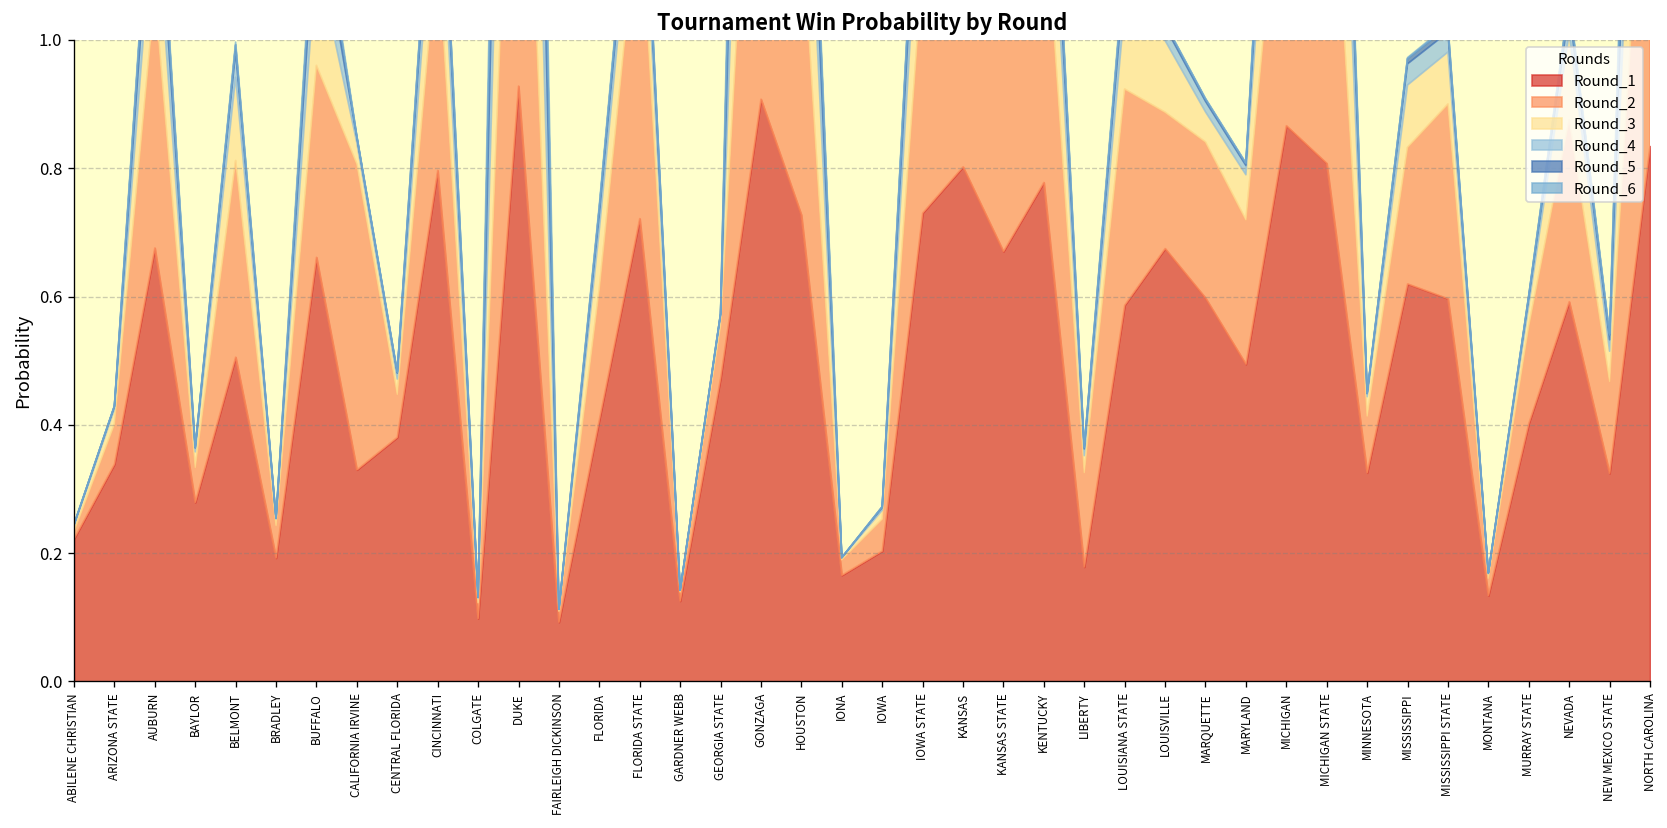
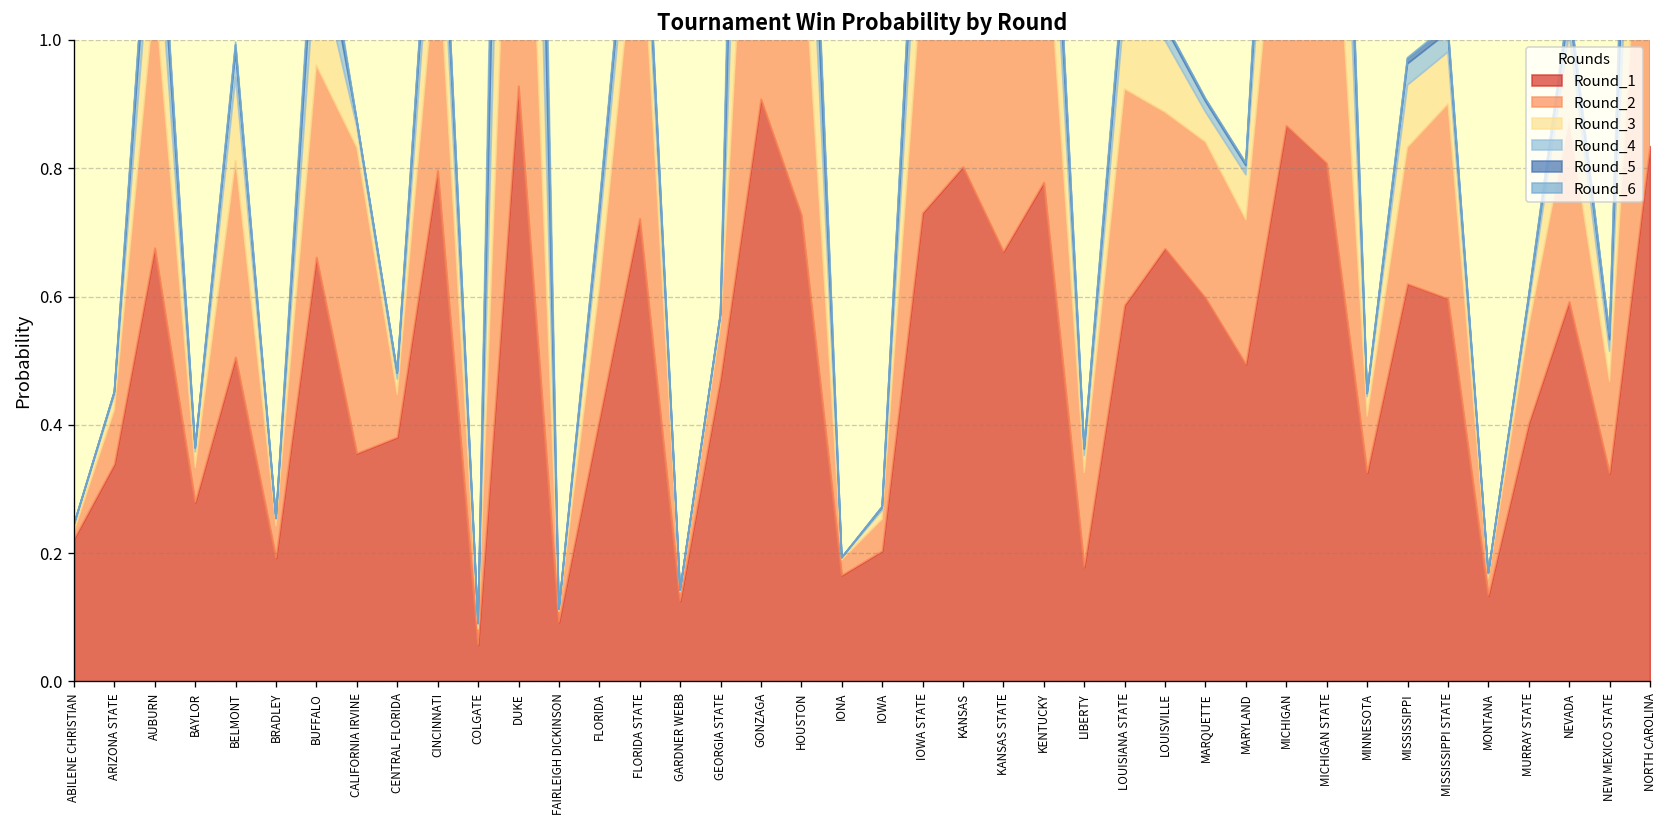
Round_2, ARIZONA STATE: 0.06 -> 0.08
Round_1, CALIFORNIA IRVINE: 0.33 -> 0.36
Round_1, COLGATE: 0.10 -> 0.06
